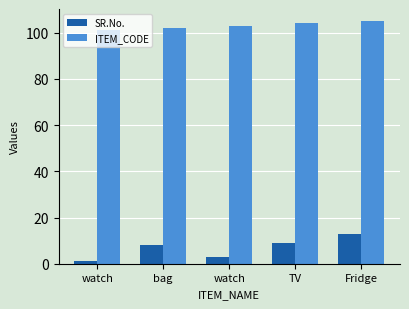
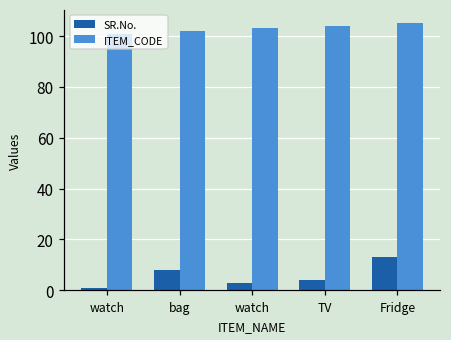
SR.No., TV: 9 -> 4
